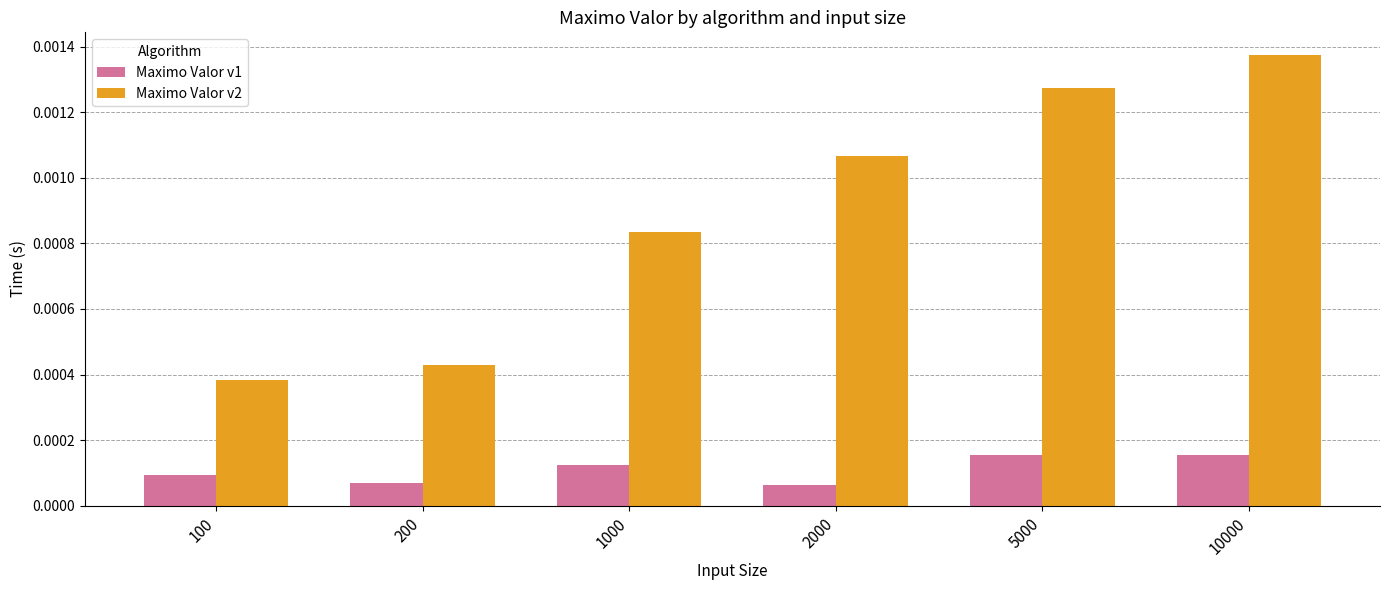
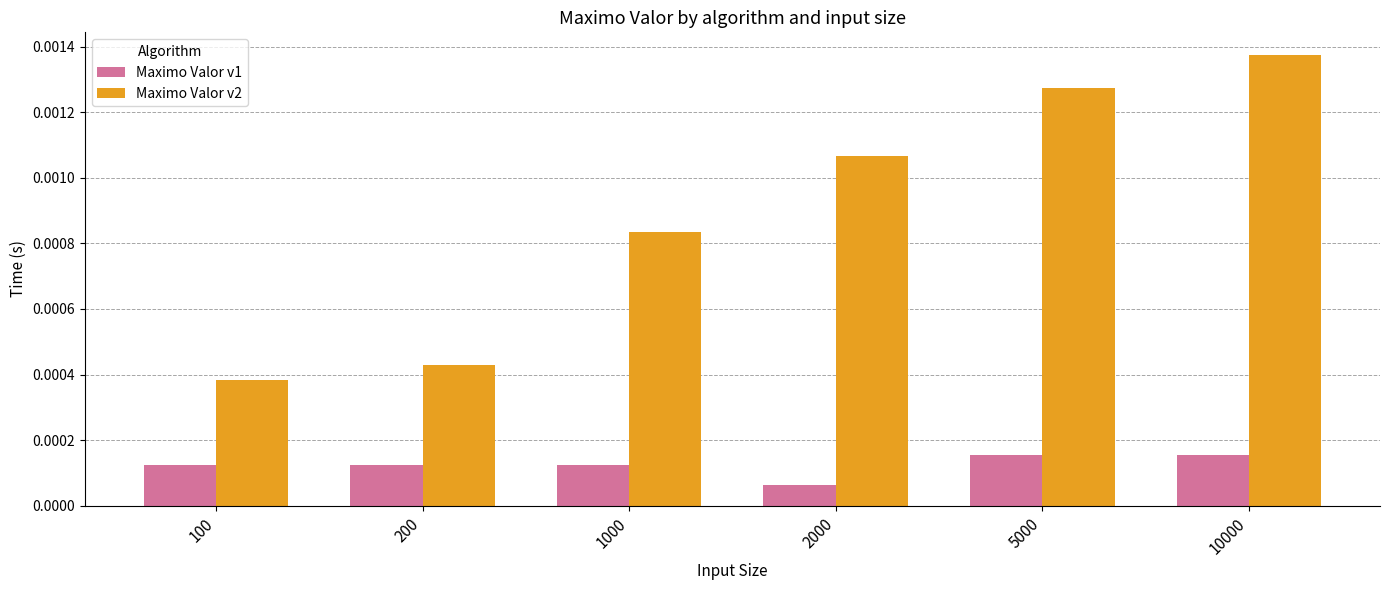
Maximo Valor v1, 100: 0.00009 -> 0.00012
Maximo Valor v1, 200: 0.00007 -> 0.00012
